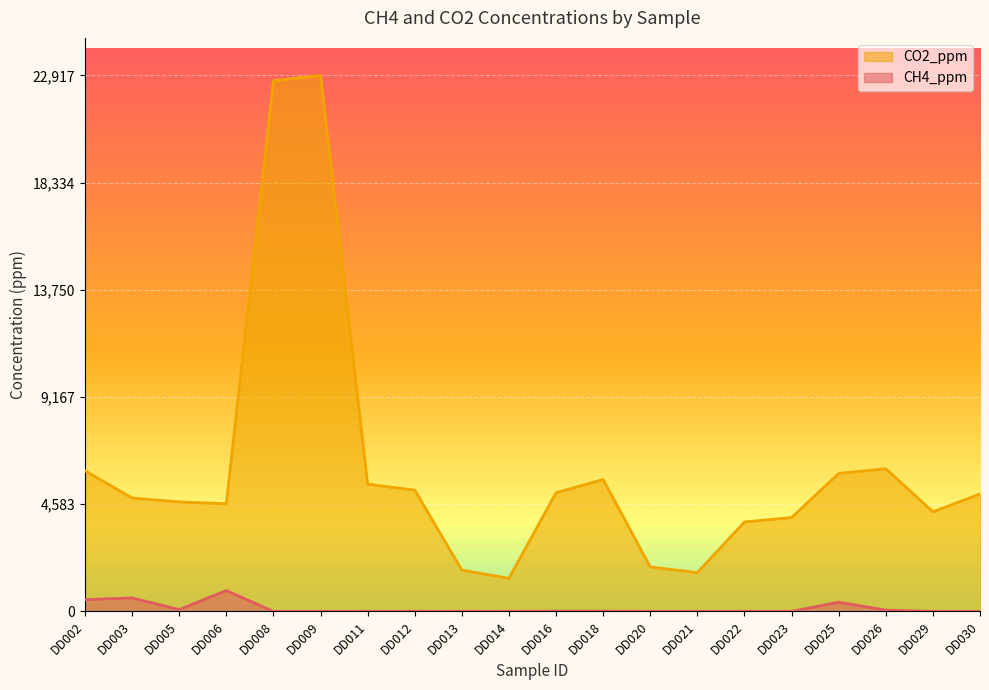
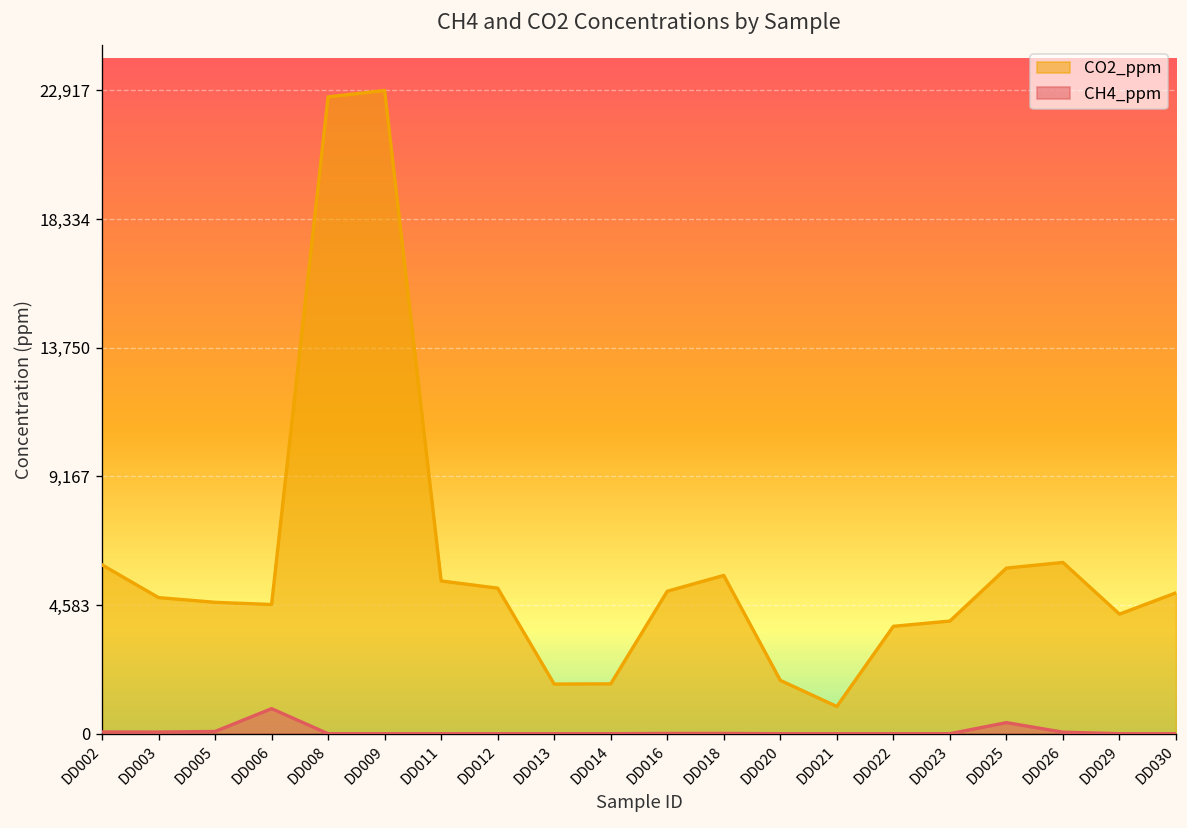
CH4_ppm, DD002: 500 -> 100
CH4_ppm, DD003: 600 -> 100
CO2_ppm, DD014: 1,400 -> 1,800
CO2_ppm, DD021: 1,700 -> 1,000
